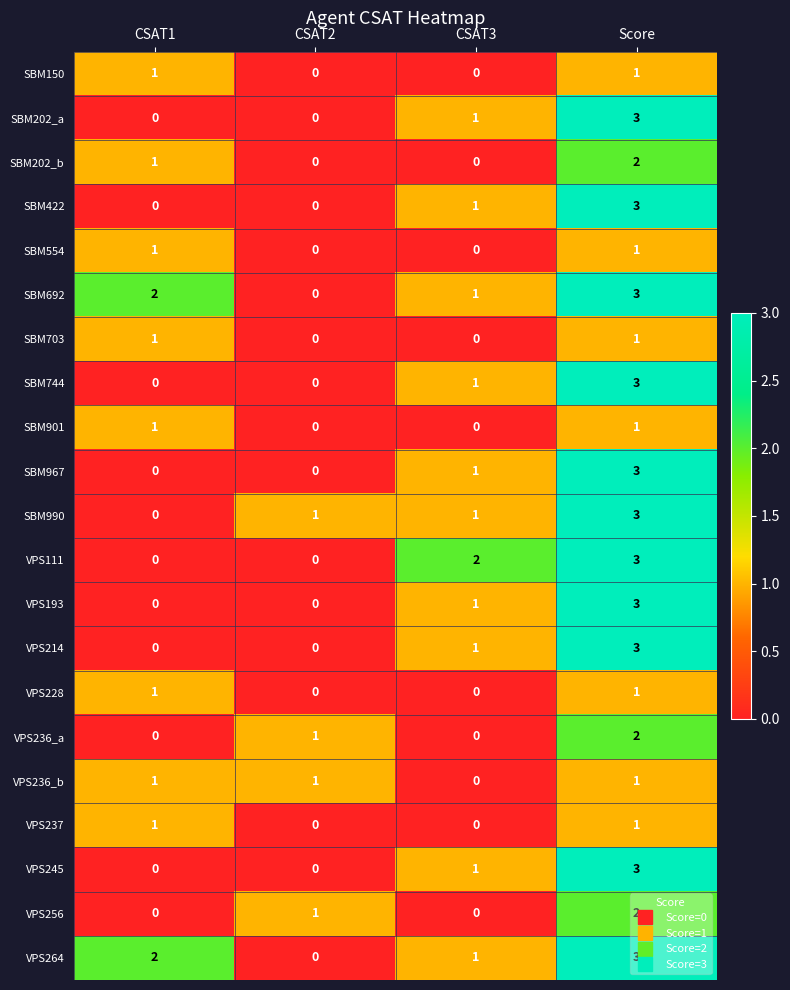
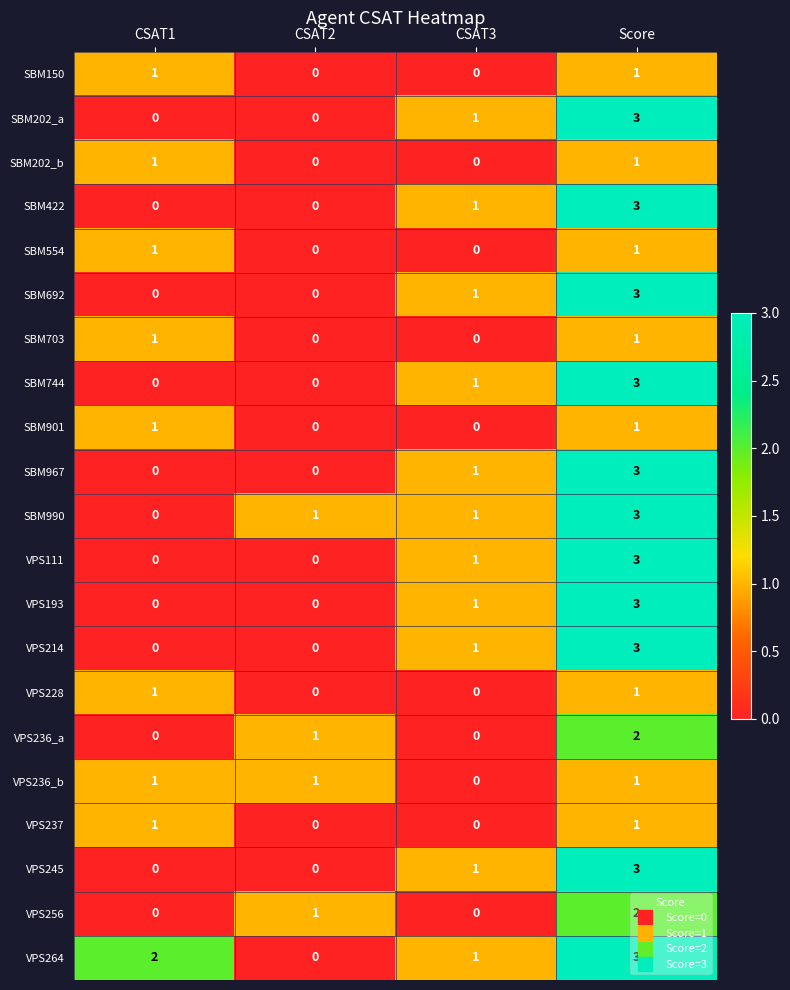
SBM202_b, Score: 2 -> 1
SBM692, CSAT1: 2 -> 0
VPS111, CSAT3: 2 -> 1
